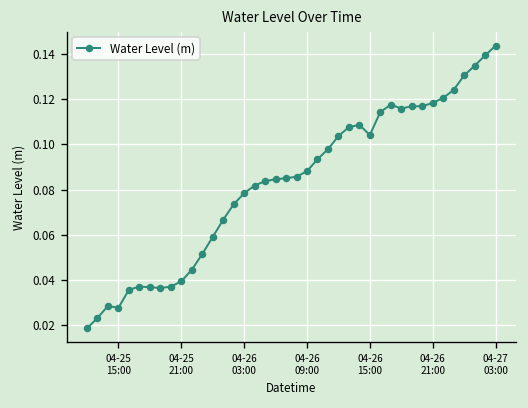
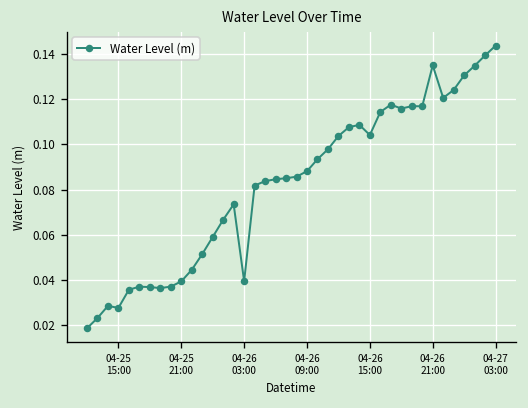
04-26 03:00: 0.078 -> 0.039
04-26 21:00: 0.118 -> 0.135
